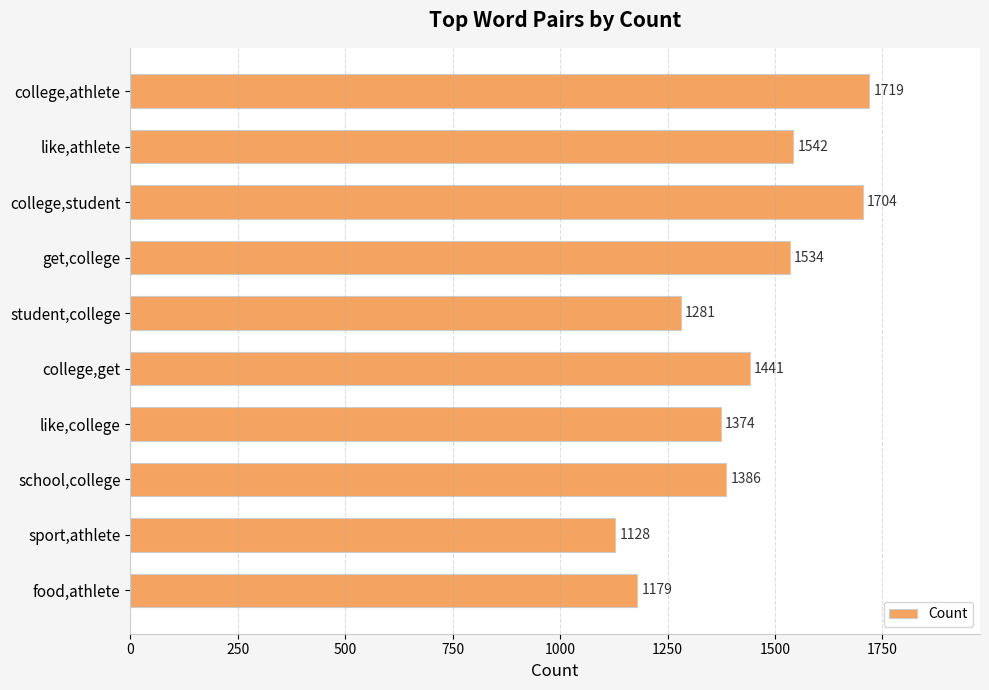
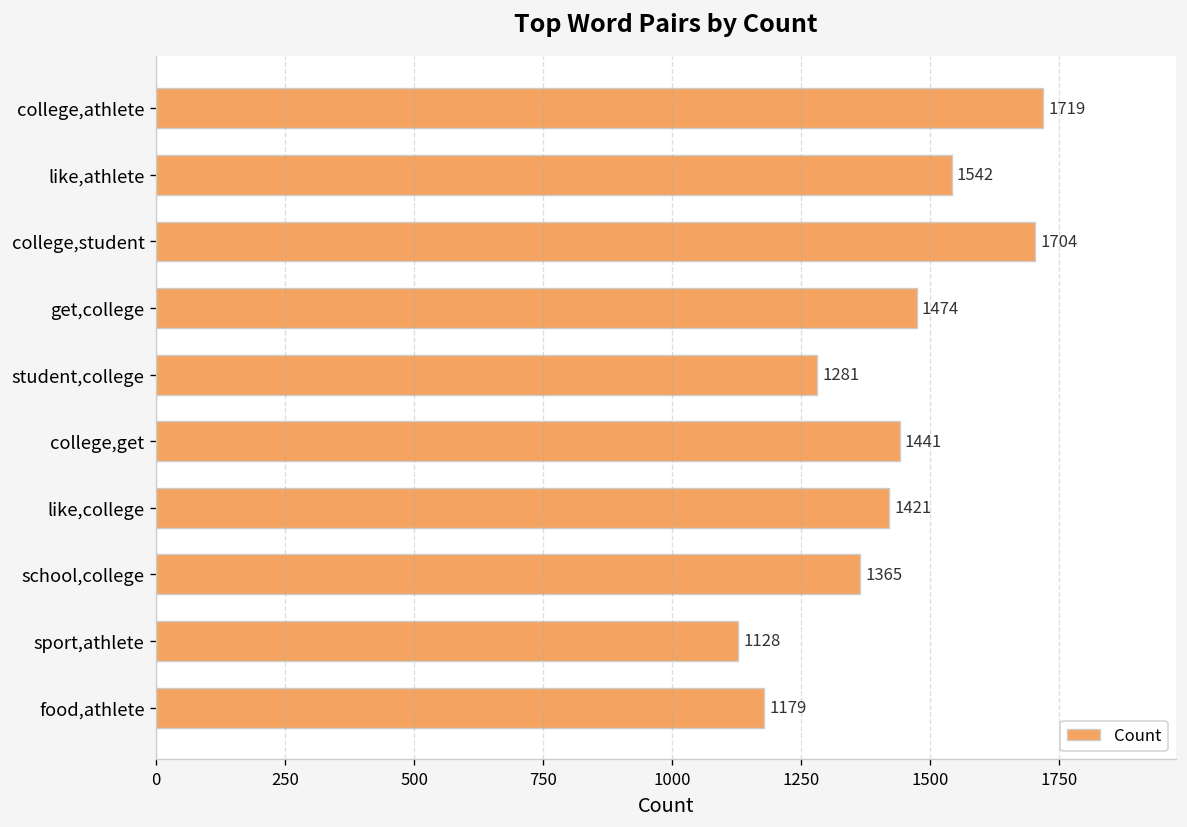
get,college: 1534 -> 1474
like,college: 1374 -> 1421
school,college: 1386 -> 1365
